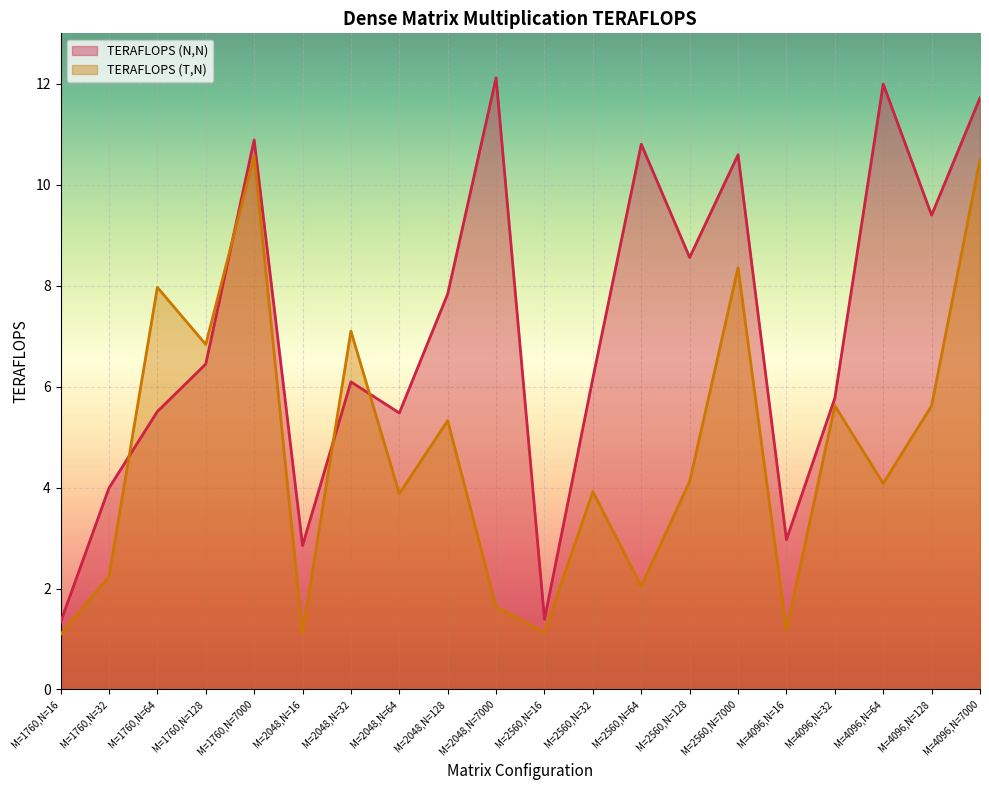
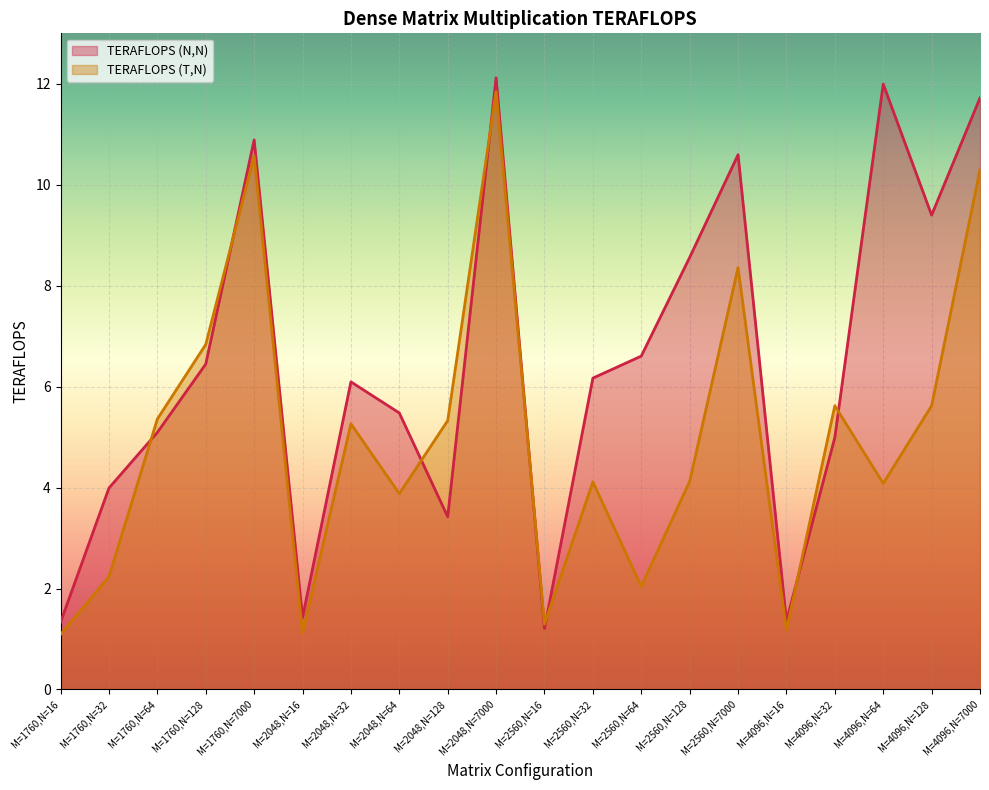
TERAFLOPS (N,N), M=1760,N=64: 5.5 -> 5.1
TERAFLOPS (T,N), M=1760,N=64: 8.0 -> 5.4
TERAFLOPS (N,N), M=2048,N=16: 2.9 -> 1.4
TERAFLOPS (T,N), M=2048,N=32: 7.1 -> 5.3
TERAFLOPS (N,N), M=2048,N=128: 7.8 -> 3.4
TERAFLOPS (T,N), M=2048,N=7000: 1.6 -> 11.8
TERAFLOPS (N,N), M=2560,N=16: 1.4 -> 1.2
TERAFLOPS (T,N), M=2560,N=16: 1.1 -> 1.3
TERAFLOPS (T,N), M=2560,N=32: 3.9 -> 4.1
TERAFLOPS (N,N), M=2560,N=64: 10.8 -> 6.6
TERAFLOPS (N,N), M=4096,N=16: 3.0 -> 1.4
TERAFLOPS (N,N), M=4096,N=32: 5.8 -> 5.0
TERAFLOPS (T,N), M=4096,N=7000: 10.5 -> 10.3
